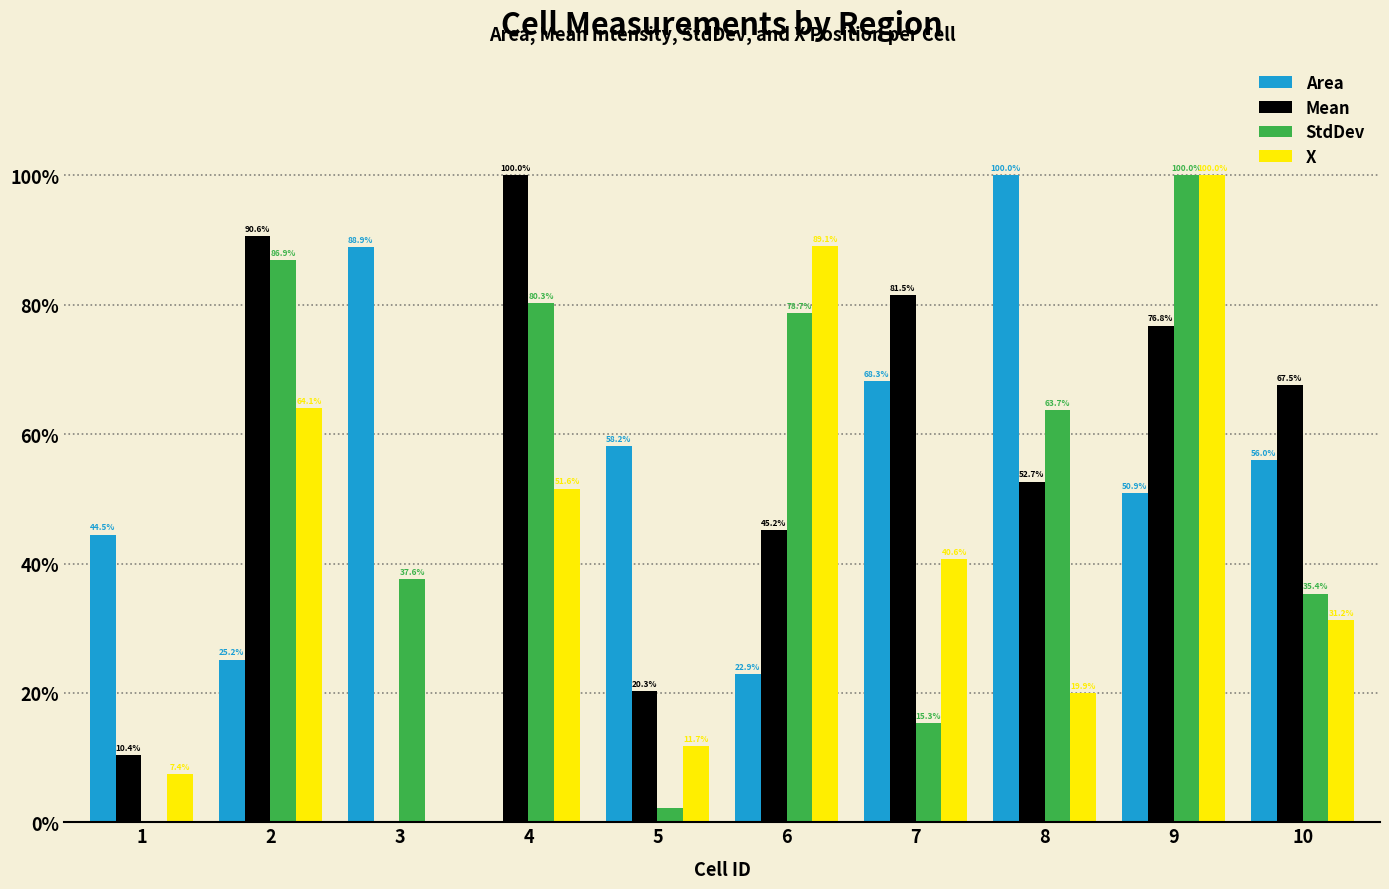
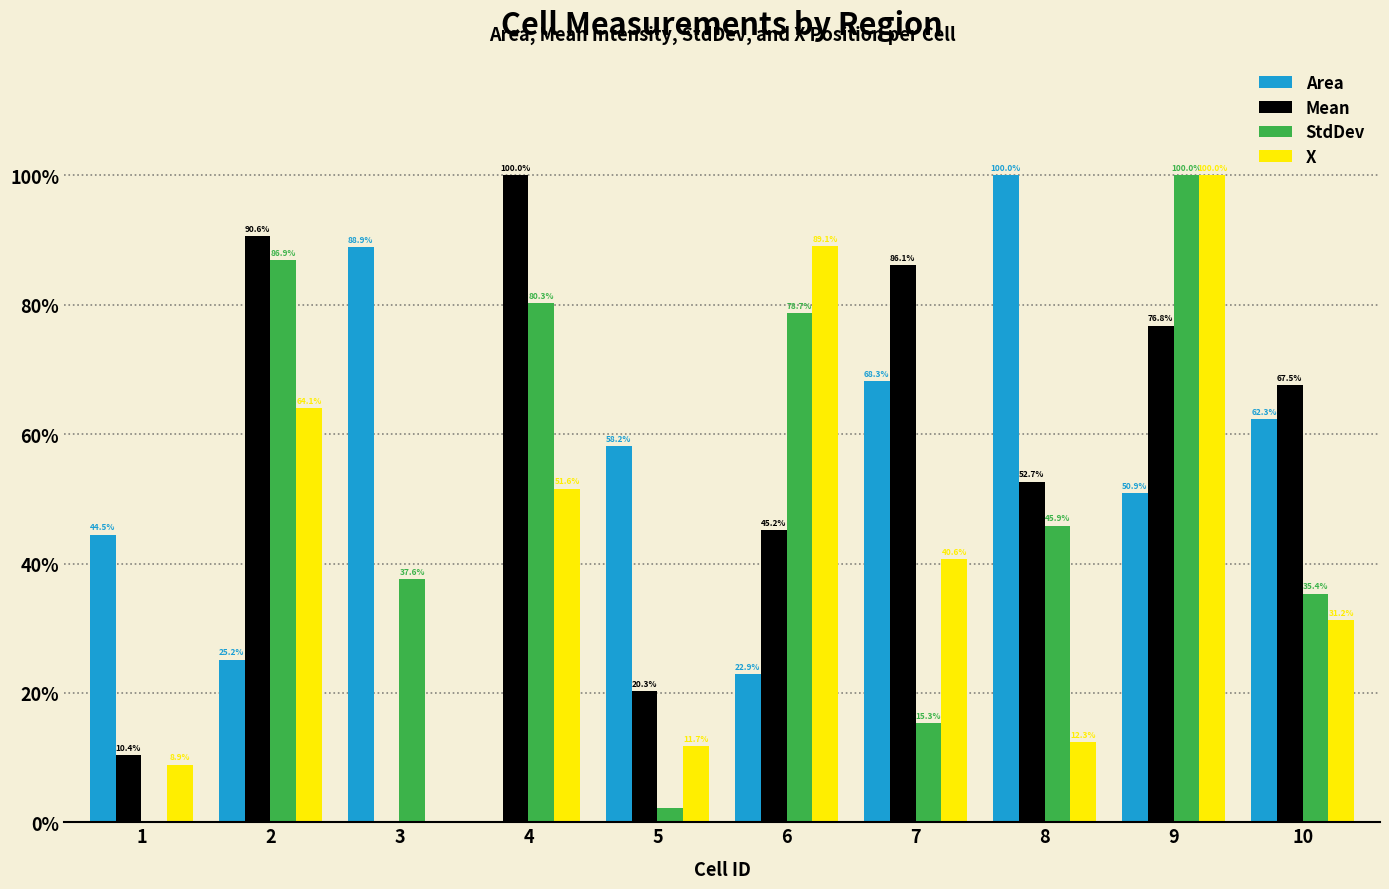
X, 1: 7.4% -> 8.9%
Mean, 7: 81.5% -> 86.1%
StdDev, 8: 63.7% -> 45.9%
X, 8: 19.9% -> 12.3%
Area, 10: 56.0% -> 62.3%
